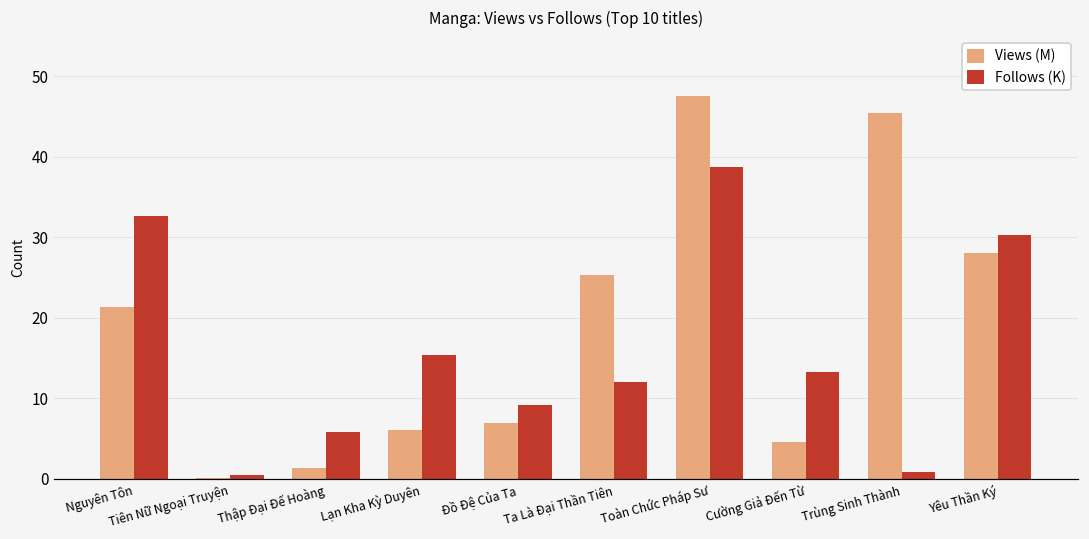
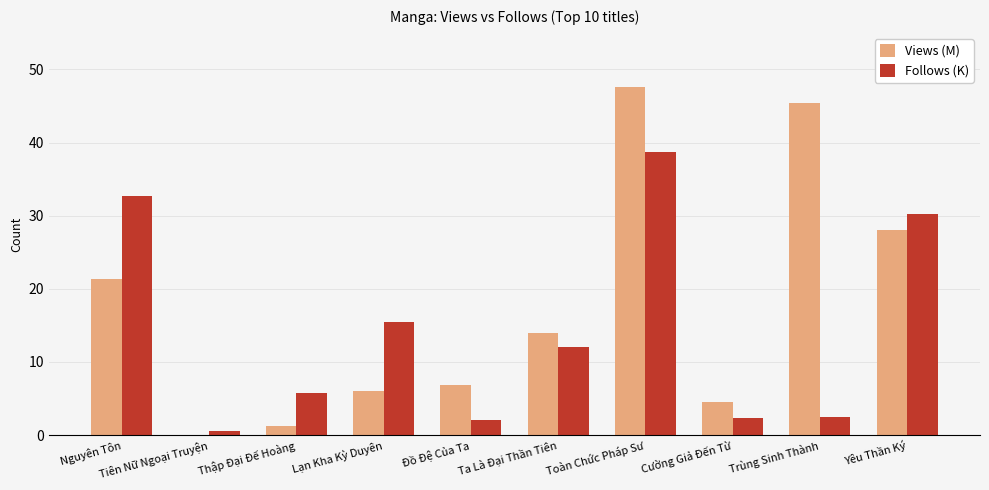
Follows (K), Đồ Đệ Của Ta: 9 -> 2
Views (M), Ta Là Đại Thần Tiên: 25 -> 14
Follows (K), Cường Giả Đến Từ: 13 -> 2
Follows (K), Trùng Sinh Thành: 1 -> 3
